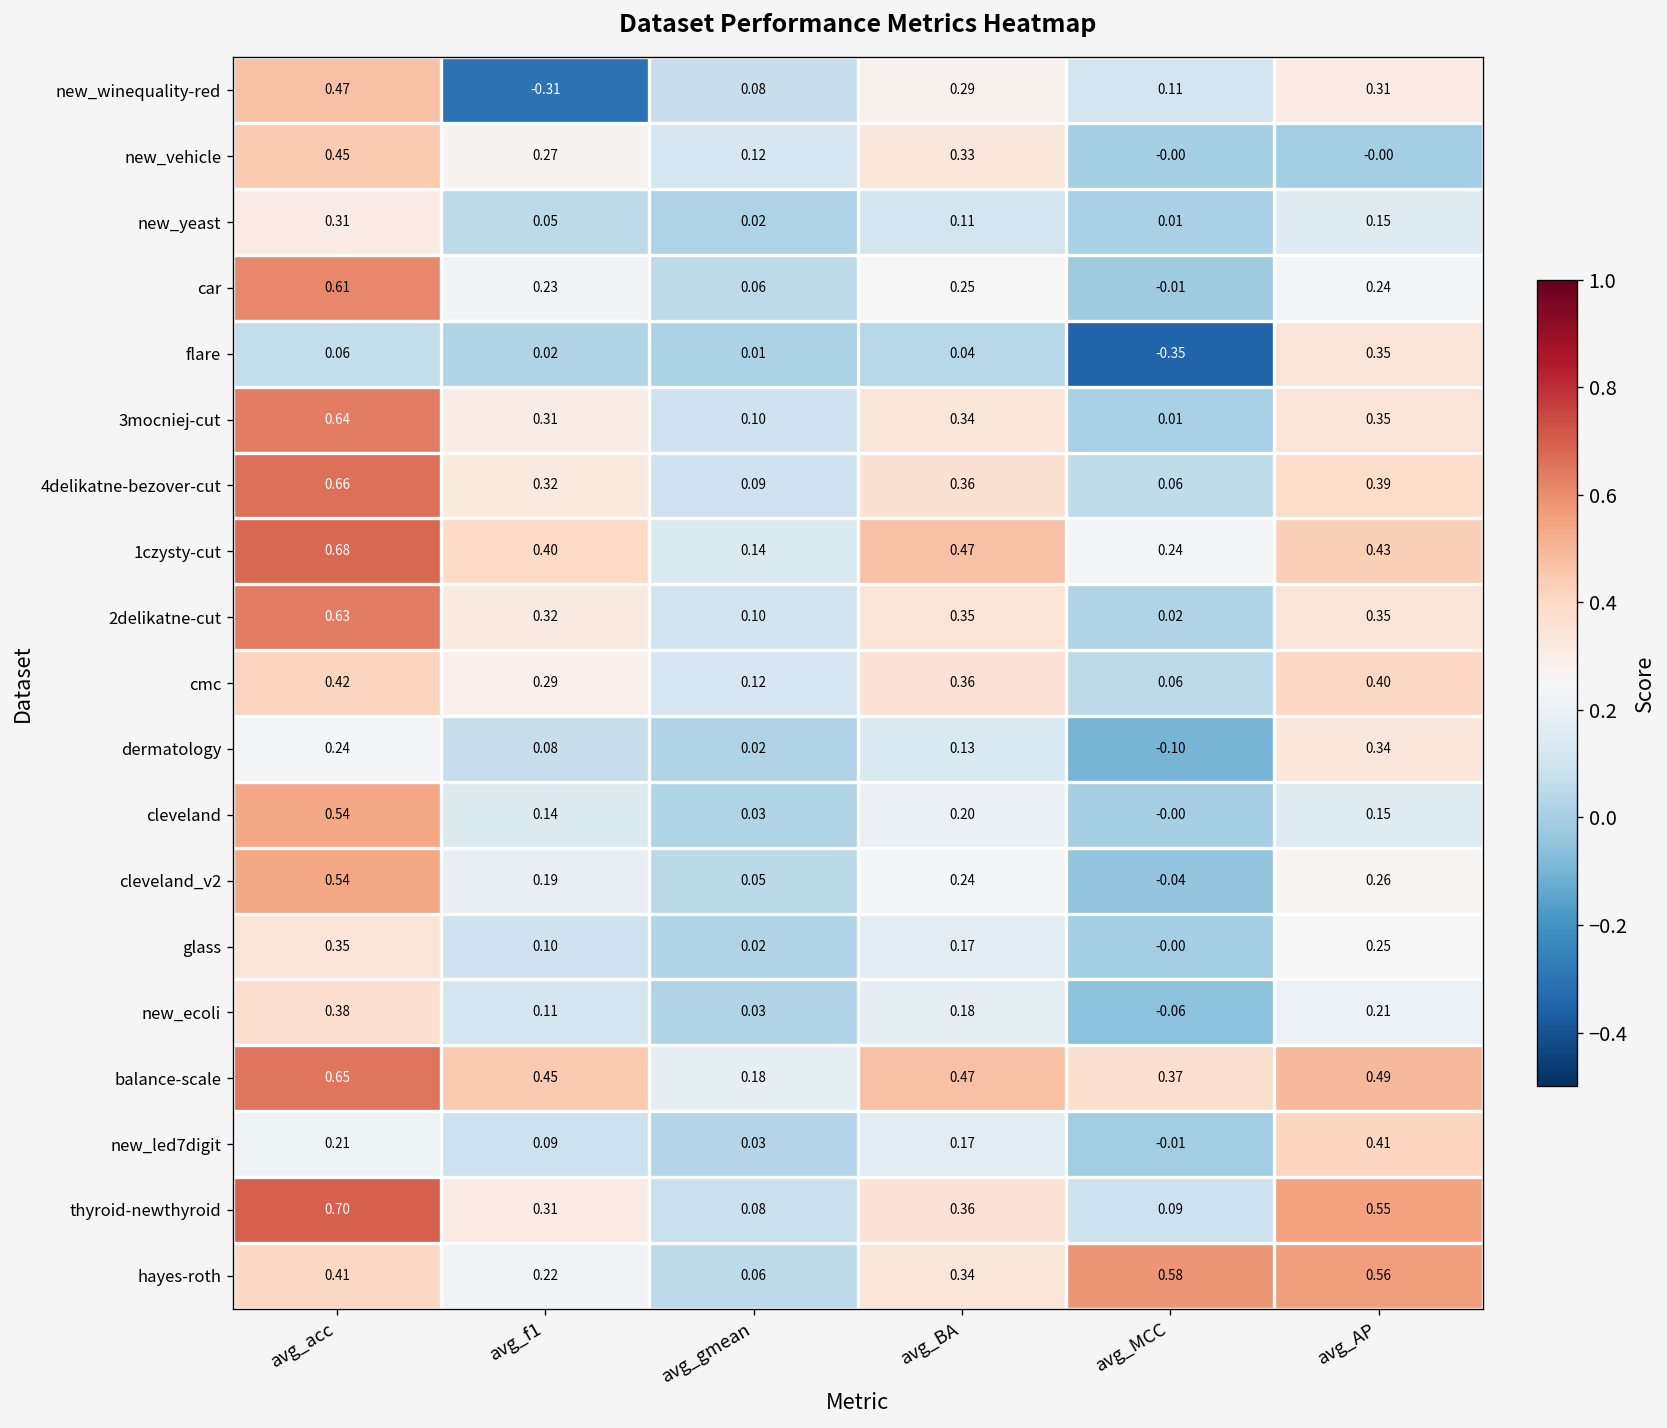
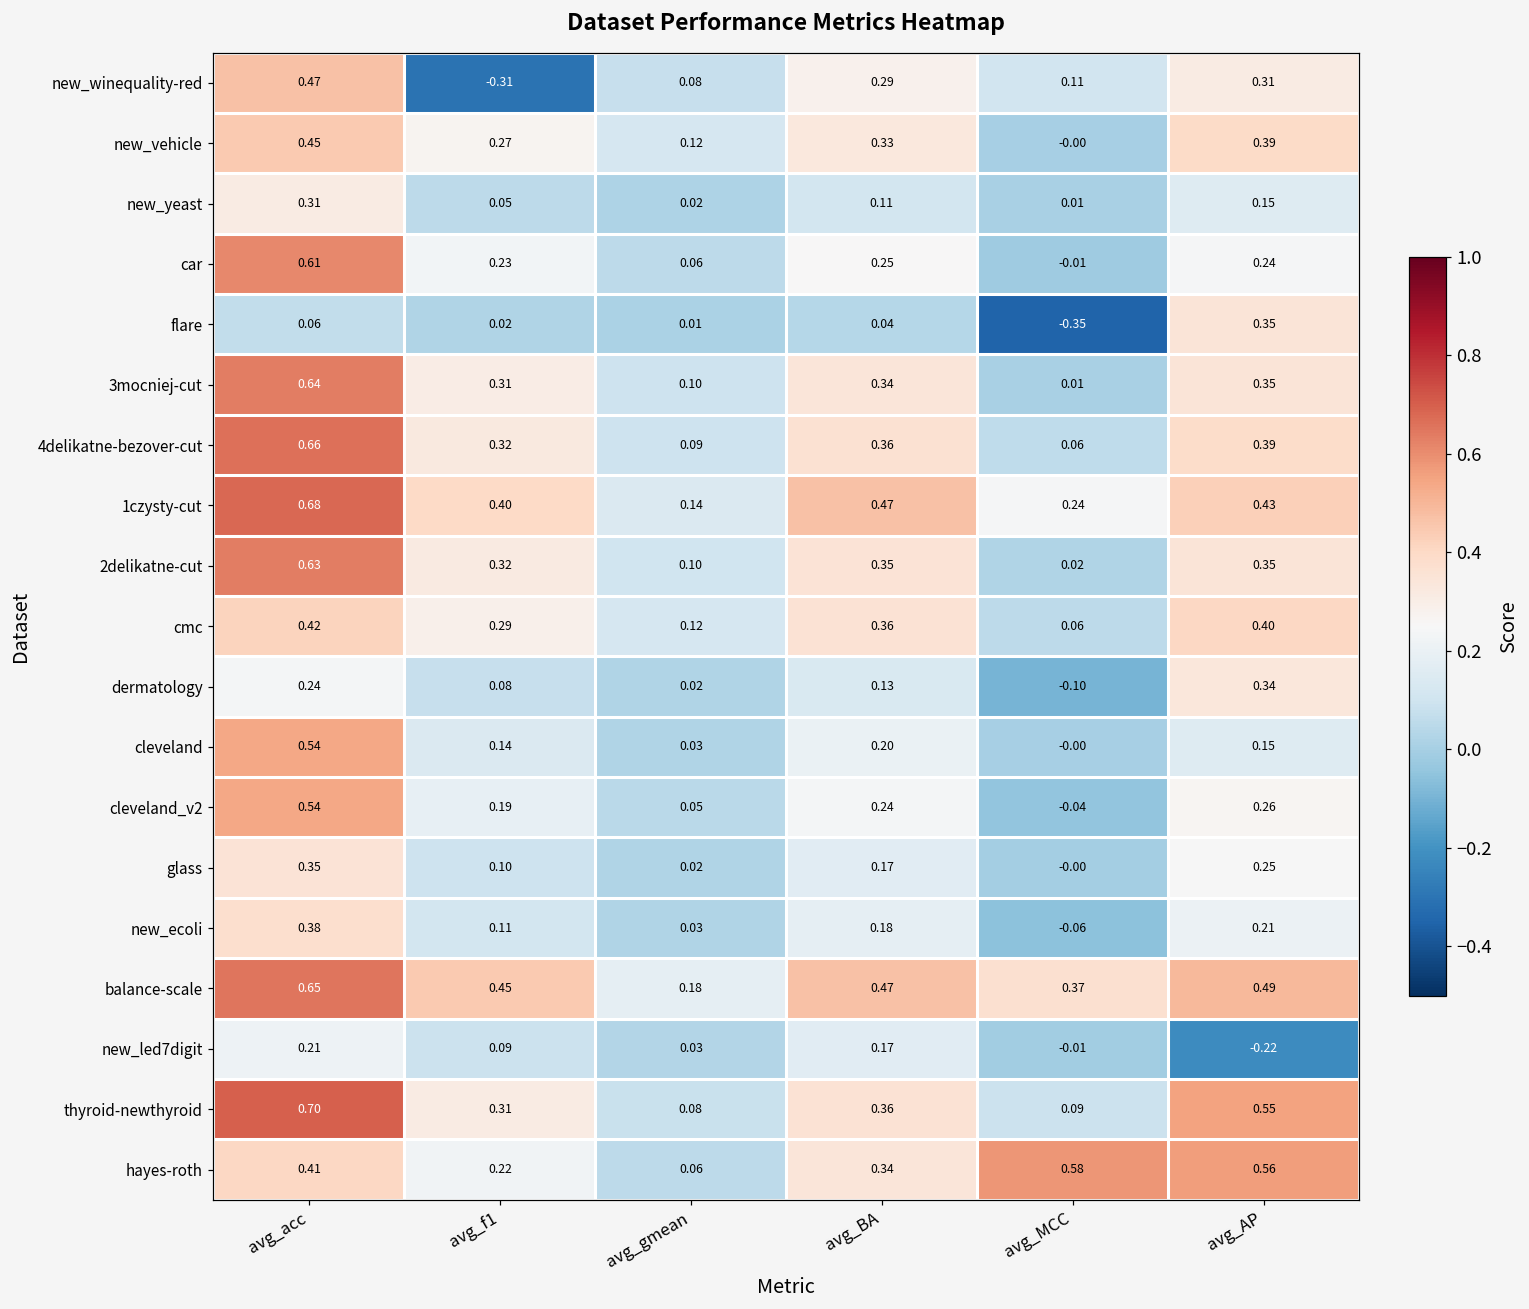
new_vehicle, avg_AP: -0.00 -> 0.39
new_led7digit, avg_AP: 0.41 -> -0.22
